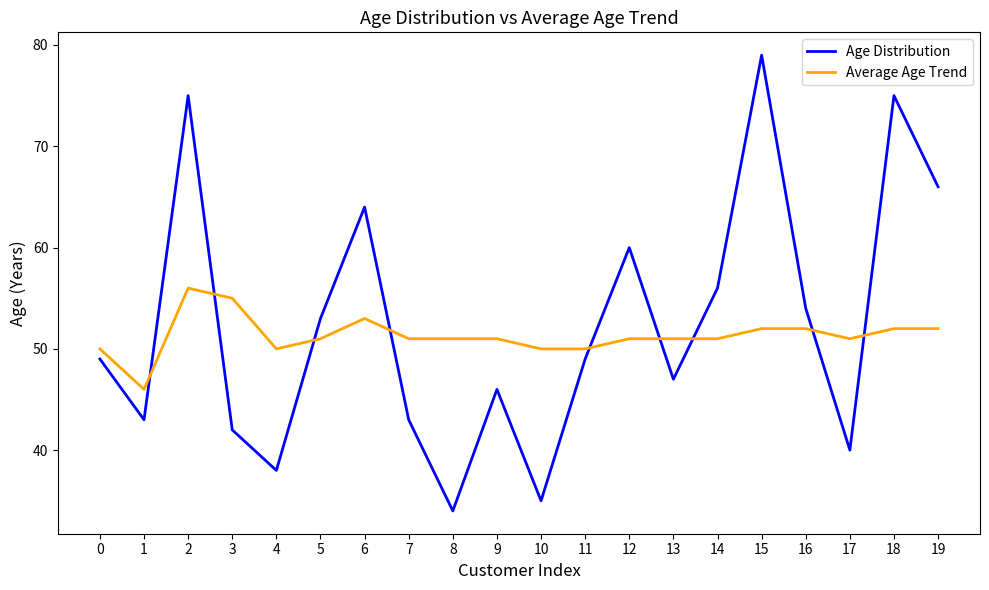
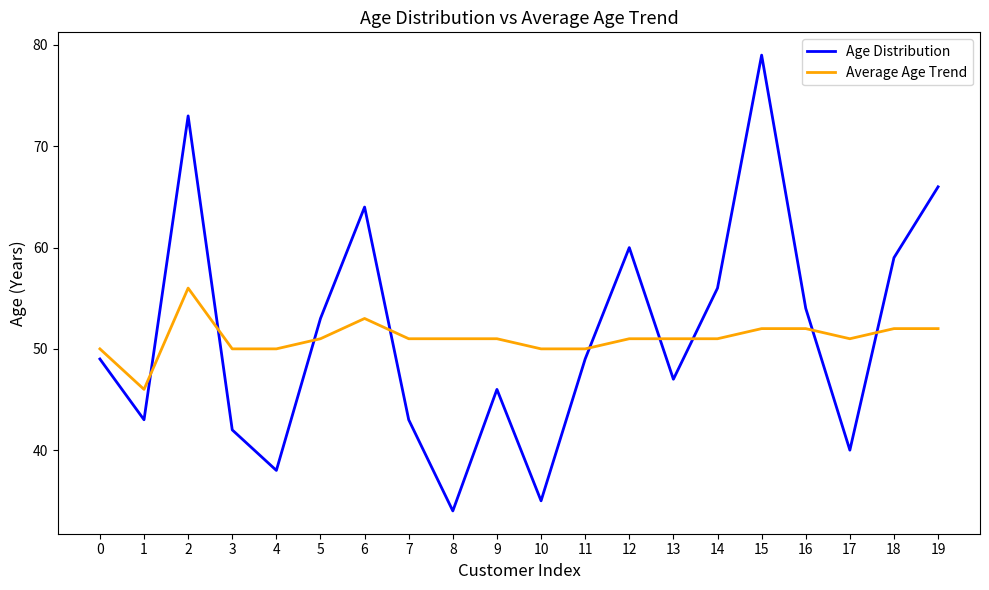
Age Distribution, 2: 75 -> 73
Average Age Trend, 3: 55 -> 50
Age Distribution, 18: 75 -> 59
